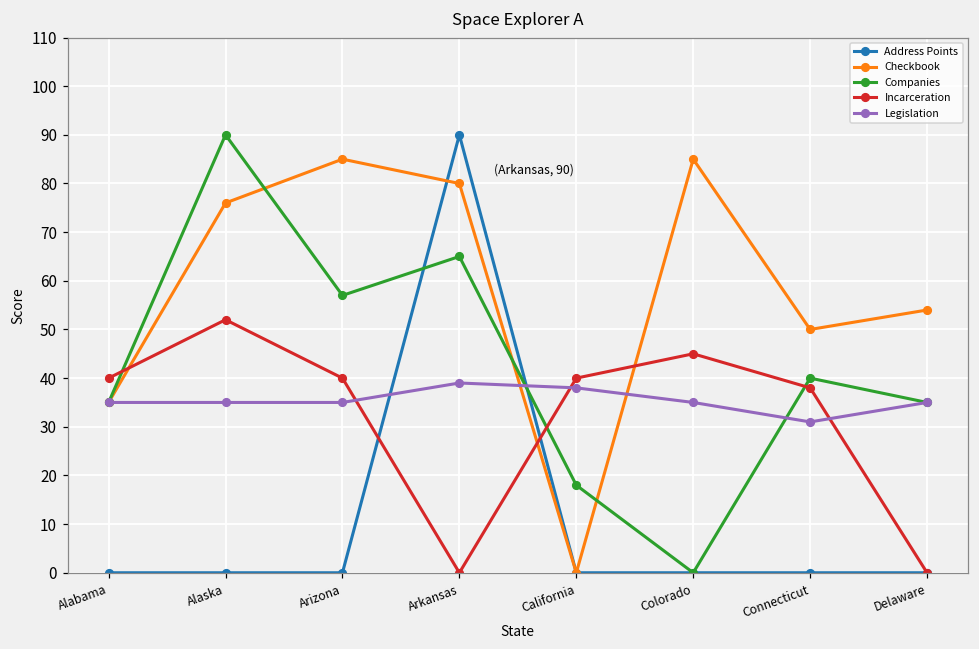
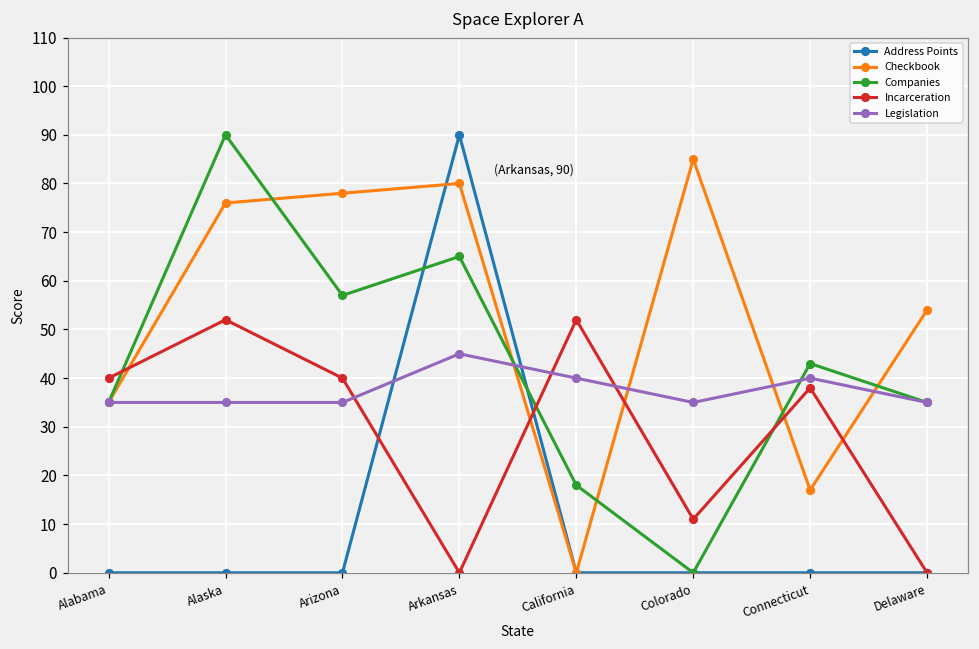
Checkbook, Arizona: 85 -> 78
Legislation, Arkansas: 39 -> 45
Incarceration, California: 40 -> 52
Legislation, California: 38 -> 40
Incarceration, Colorado: 45 -> 11
Checkbook, Connecticut: 50 -> 17
Companies, Connecticut: 40 -> 43
Legislation, Connecticut: 31 -> 40
